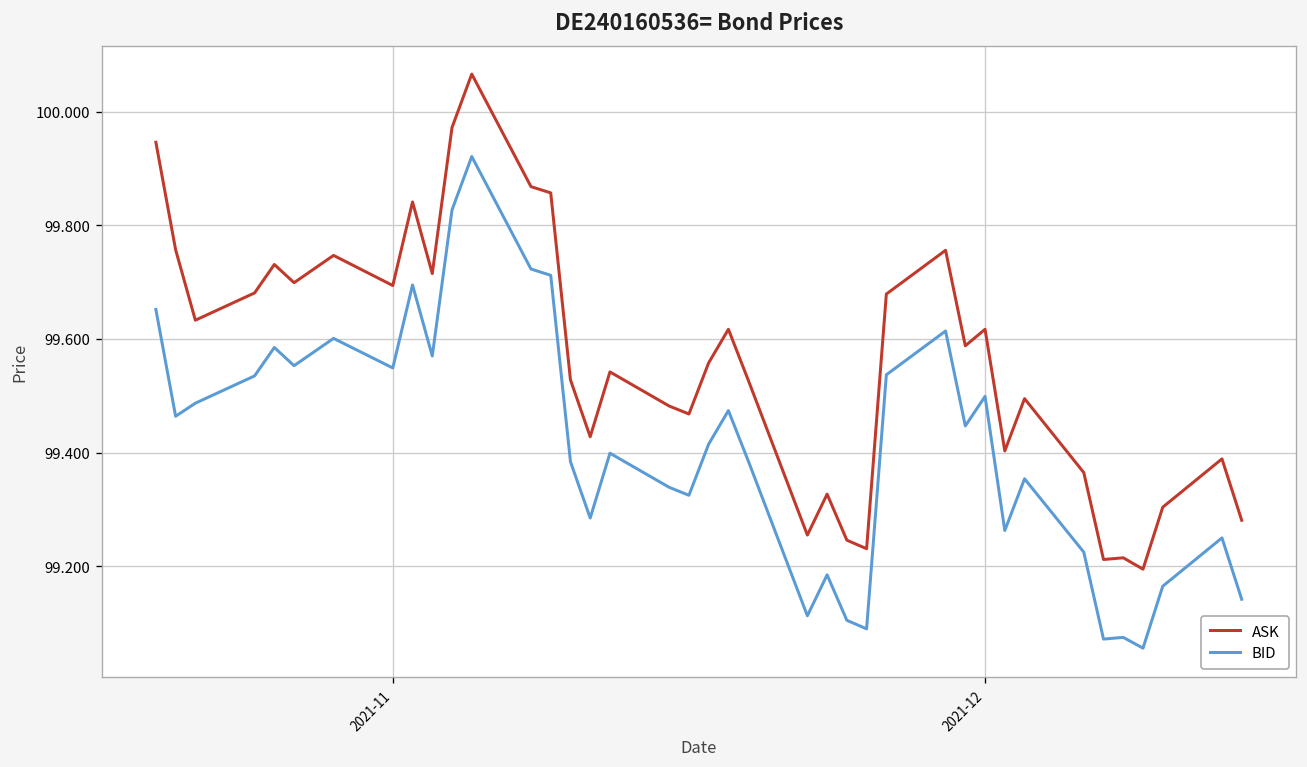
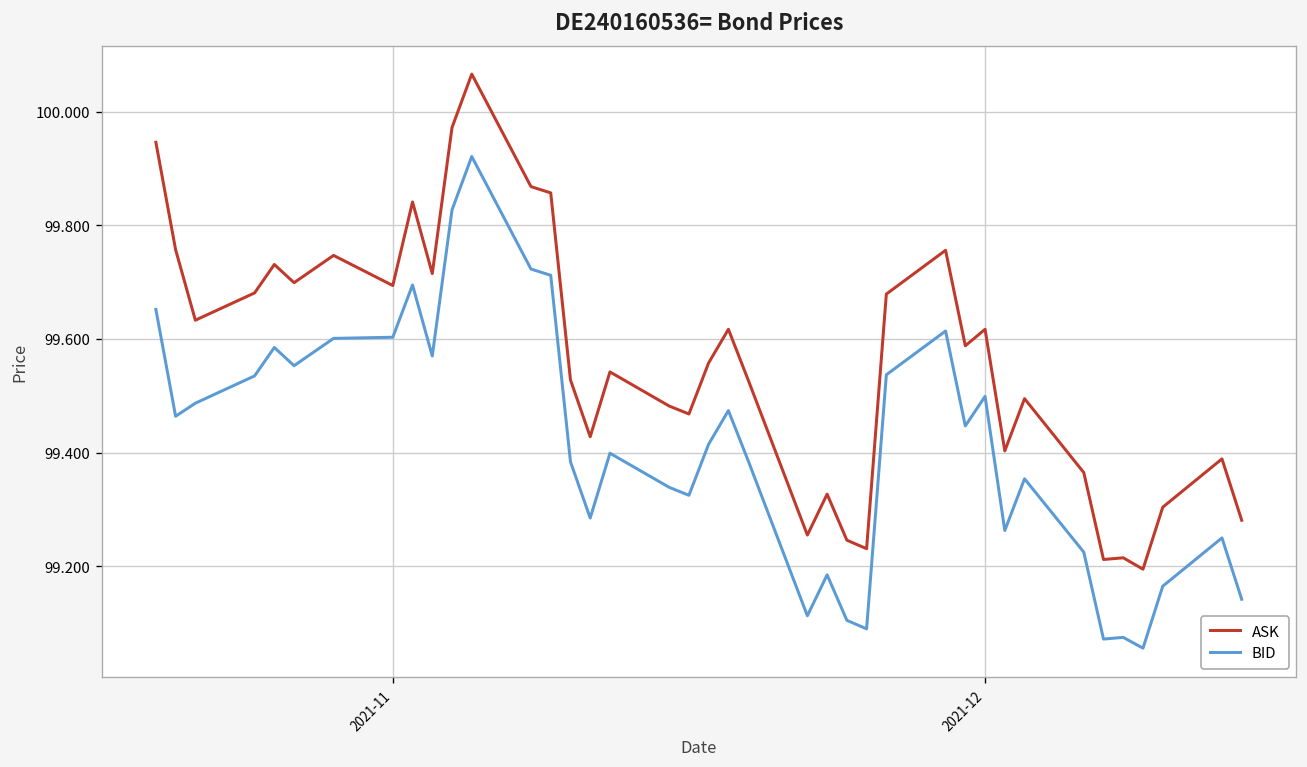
BID, 2021-11: 99.55 -> 99.60
